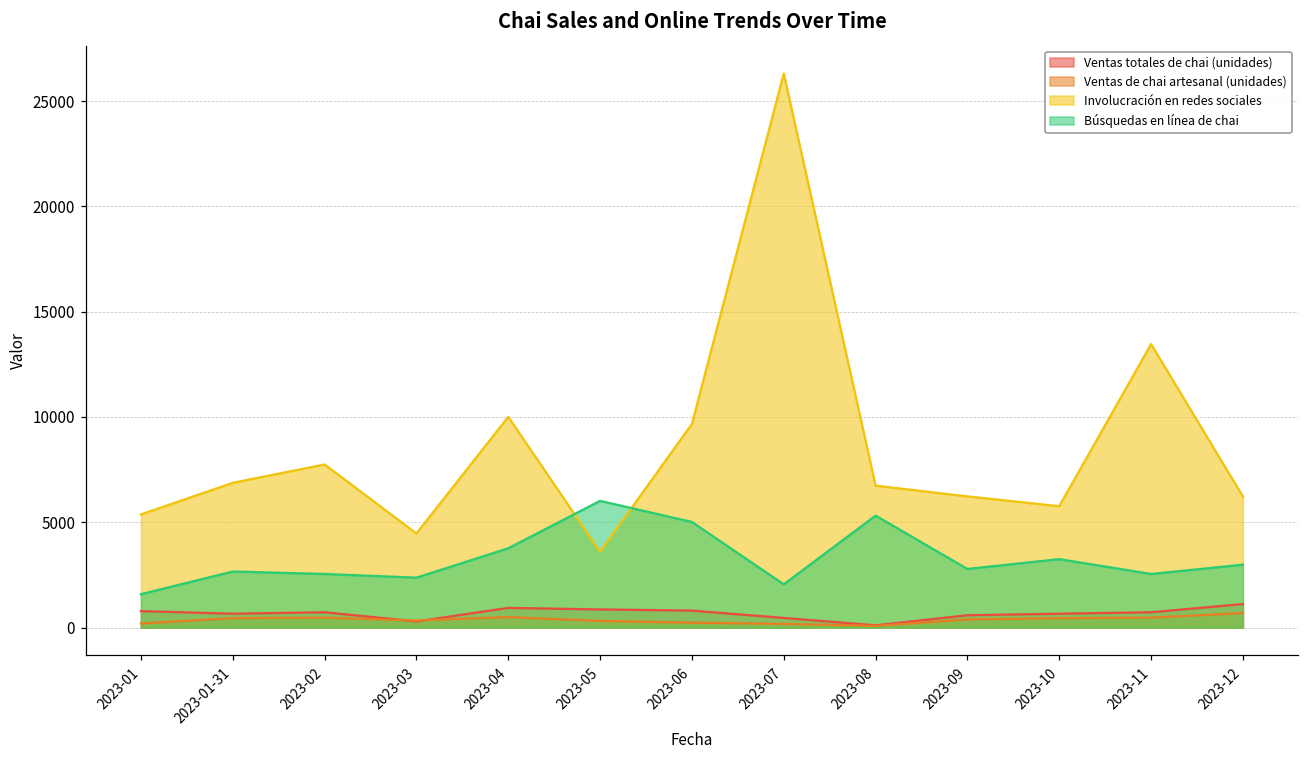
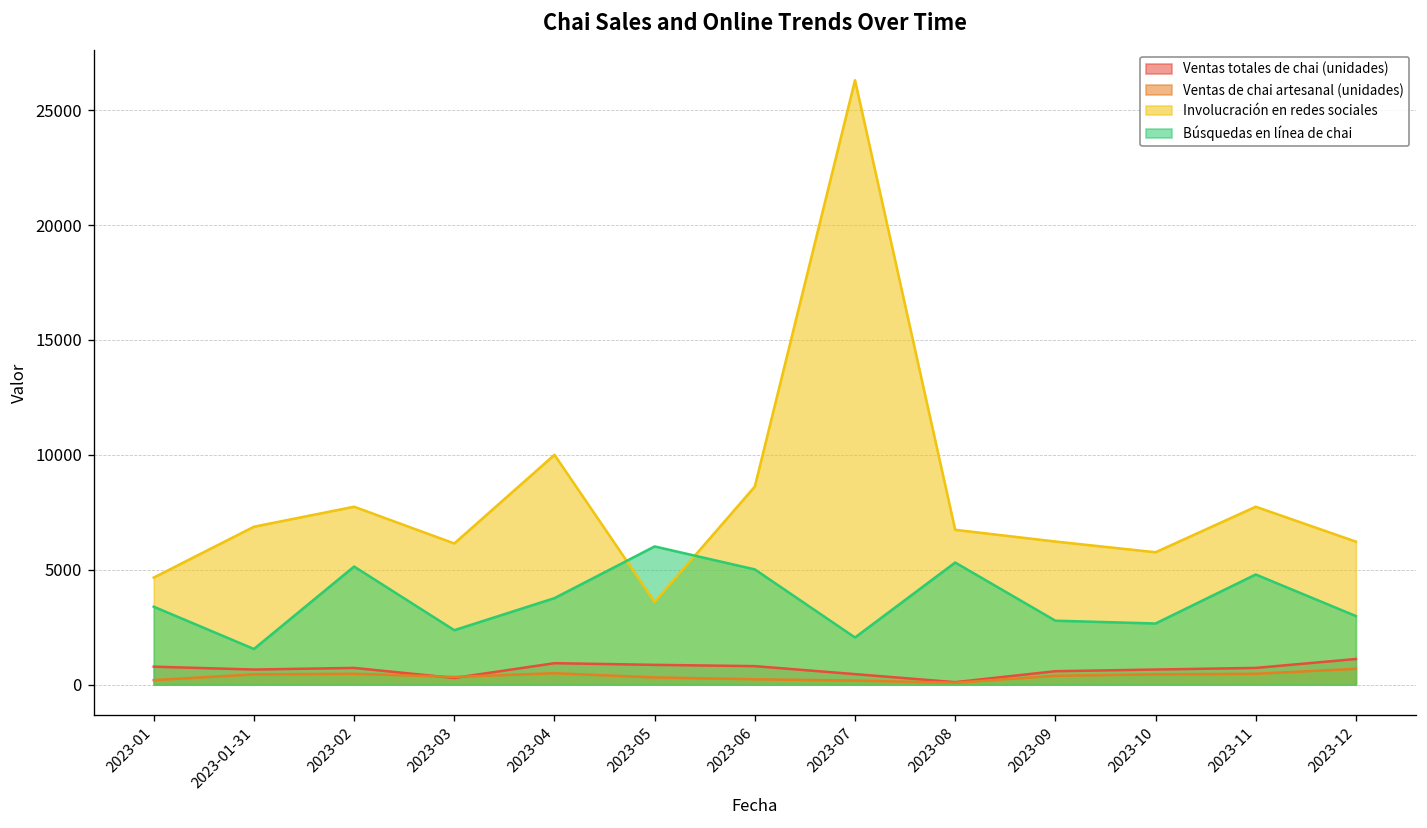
Involucración en redes sociales, 2023-01: 5400 -> 4700
Búsquedas en línea de chai, 2023-01: 1600 -> 3400
Búsquedas en línea de chai, 2023-01-31: 2700 -> 1600
Búsquedas en línea de chai, 2023-02: 2500 -> 5100
Involucración en redes sociales, 2023-03: 4500 -> 6100
Involucración en redes sociales, 2023-06: 9700 -> 8600
Búsquedas en línea de chai, 2023-10: 3300 -> 2700
Involucración en redes sociales, 2023-11: 13500 -> 7700
Búsquedas en línea de chai, 2023-11: 2500 -> 4800
